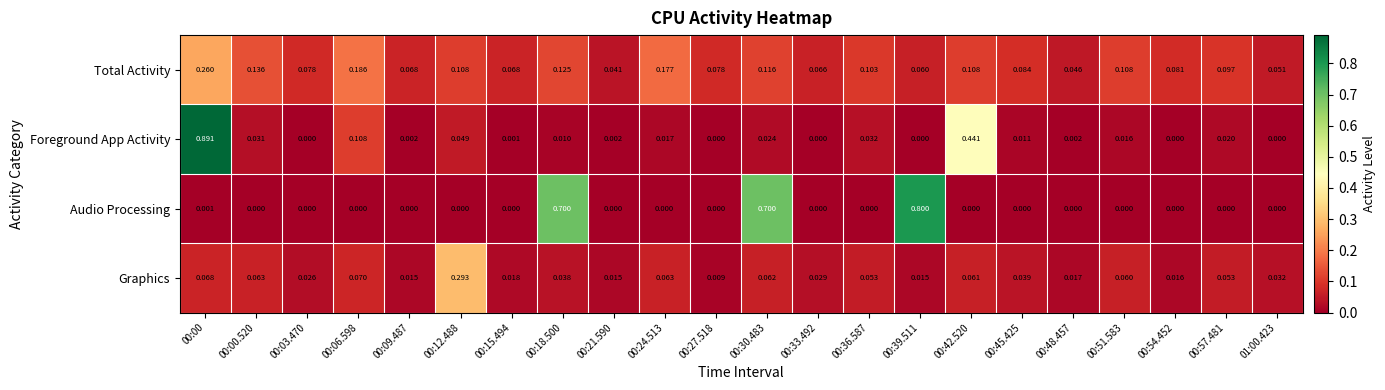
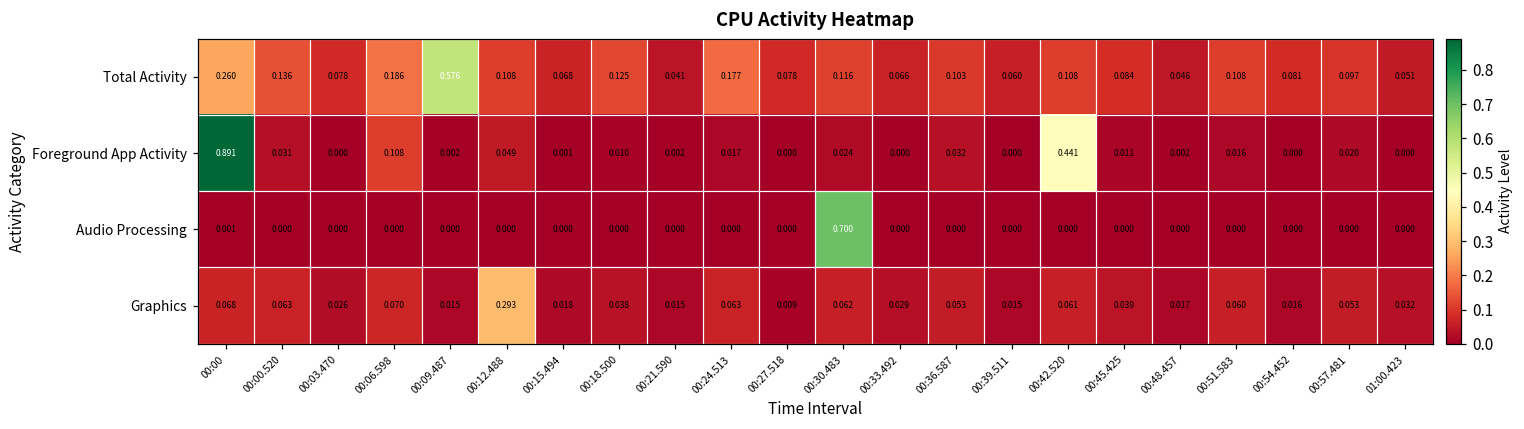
Total Activity, 00:09.487: 0.068 -> 0.576
Audio Processing, 00:18.500: 0.700 -> 0.000
Audio Processing, 00:39.511: 0.800 -> 0.000
